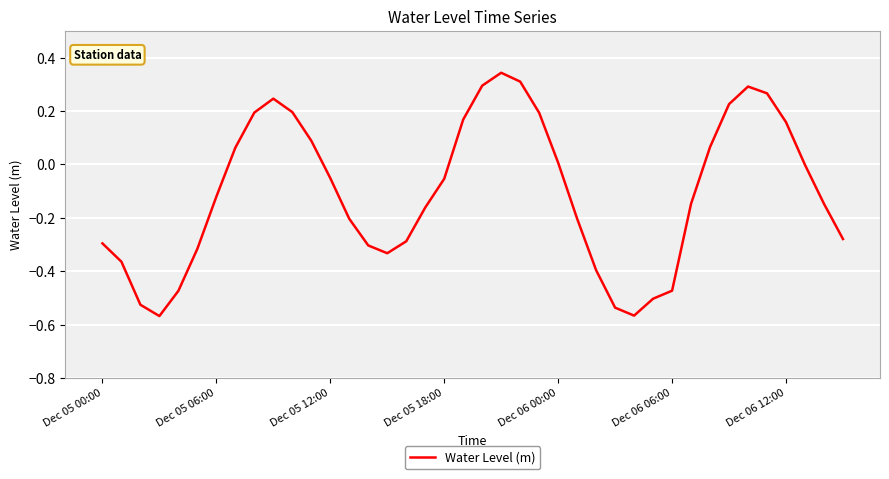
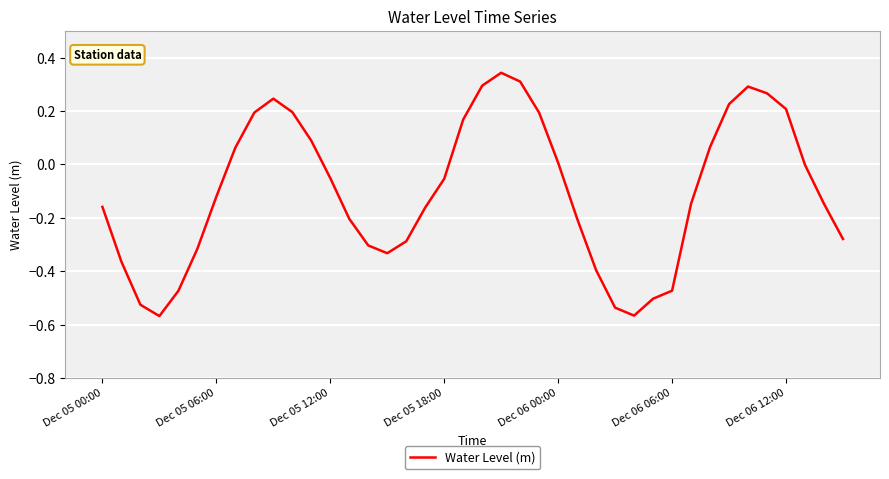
Dec 05 00:00: -0.30 -> -0.16
Dec 06 12:00: 0.16 -> 0.21
